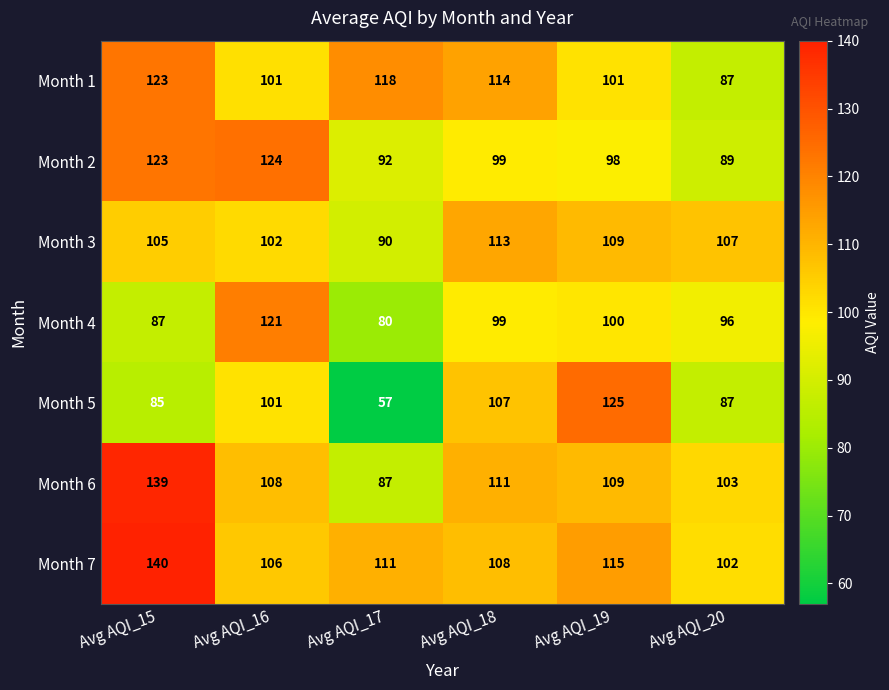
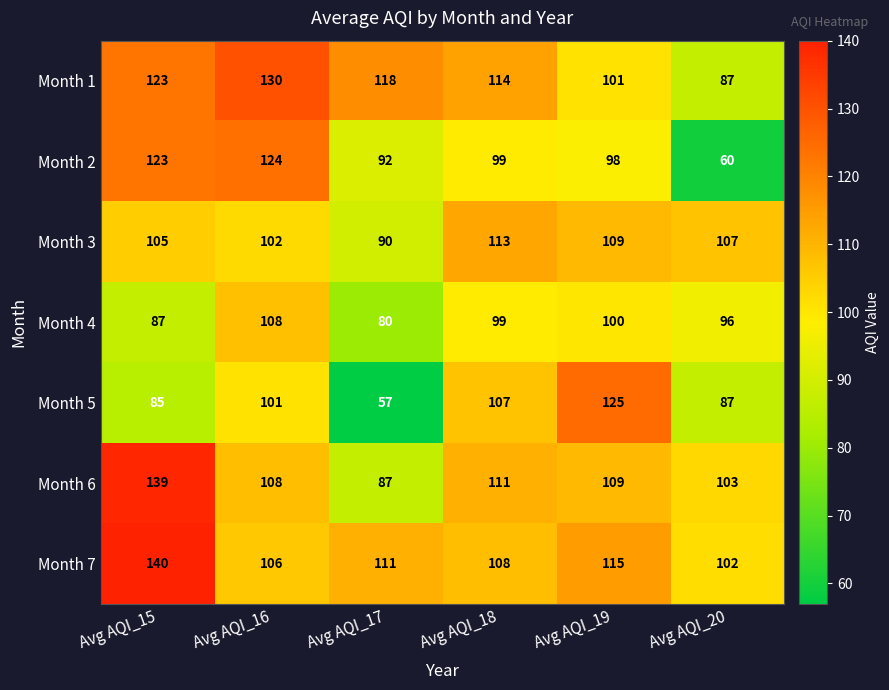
Month 1, Avg AQI_16: 101 -> 130
Month 2, Avg AQI_20: 89 -> 60
Month 4, Avg AQI_16: 121 -> 108
